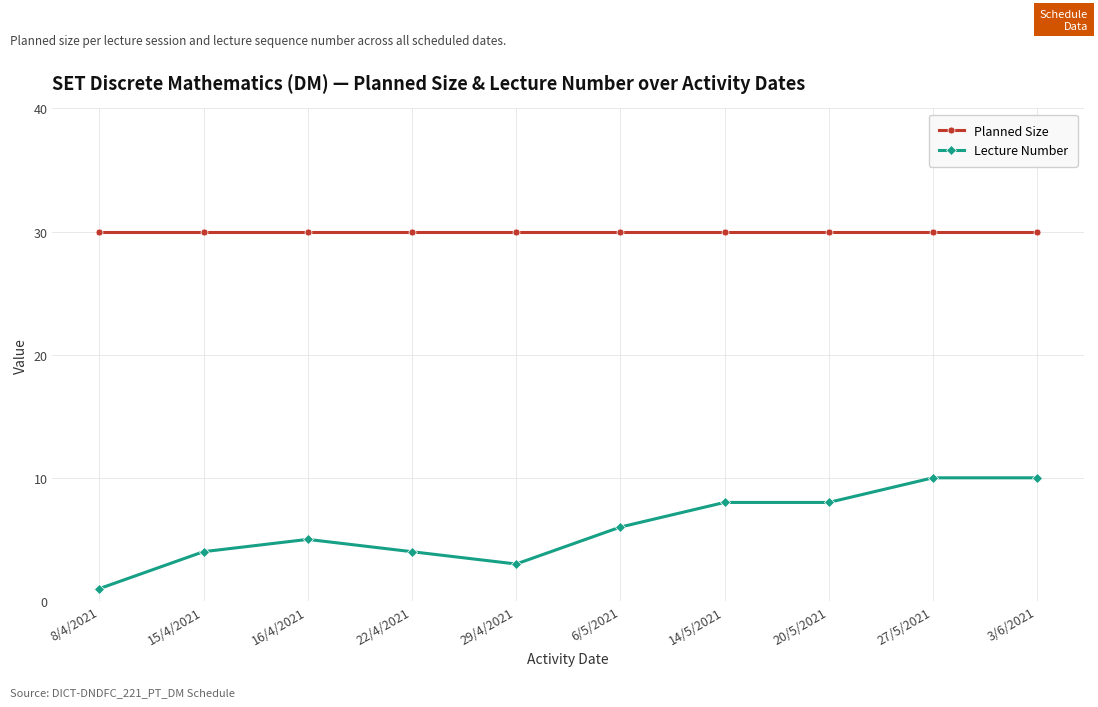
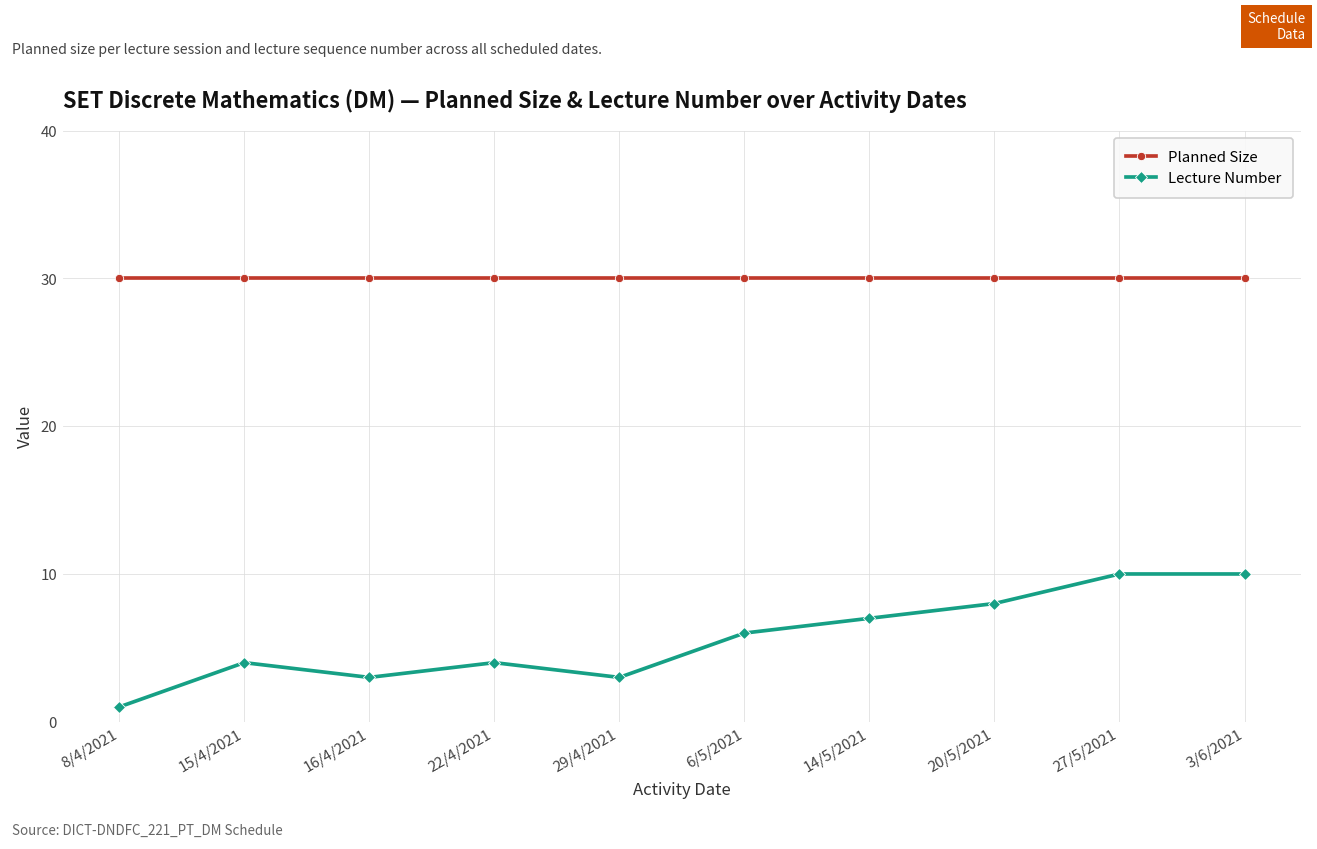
Lecture Number, 16/4/2021: 5 -> 3
Lecture Number, 14/5/2021: 8 -> 7
